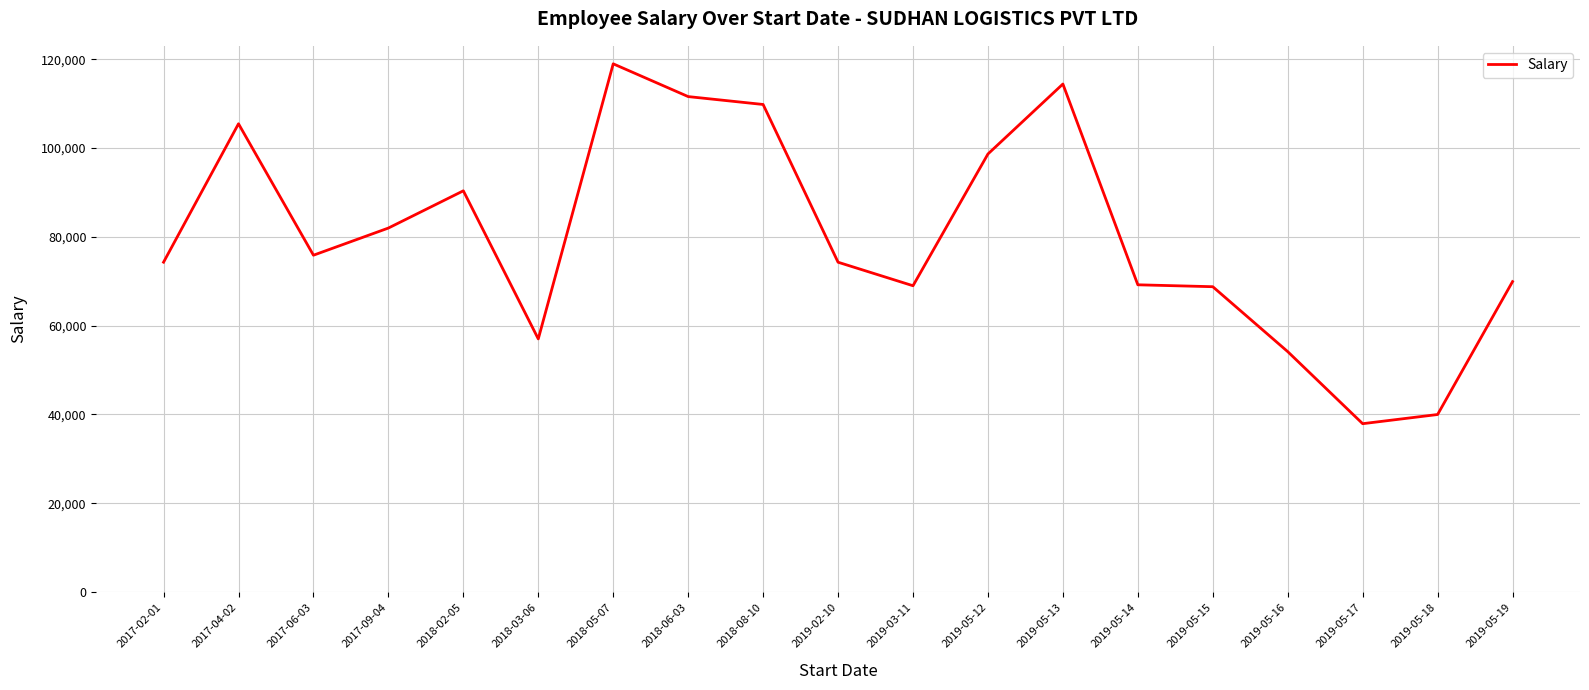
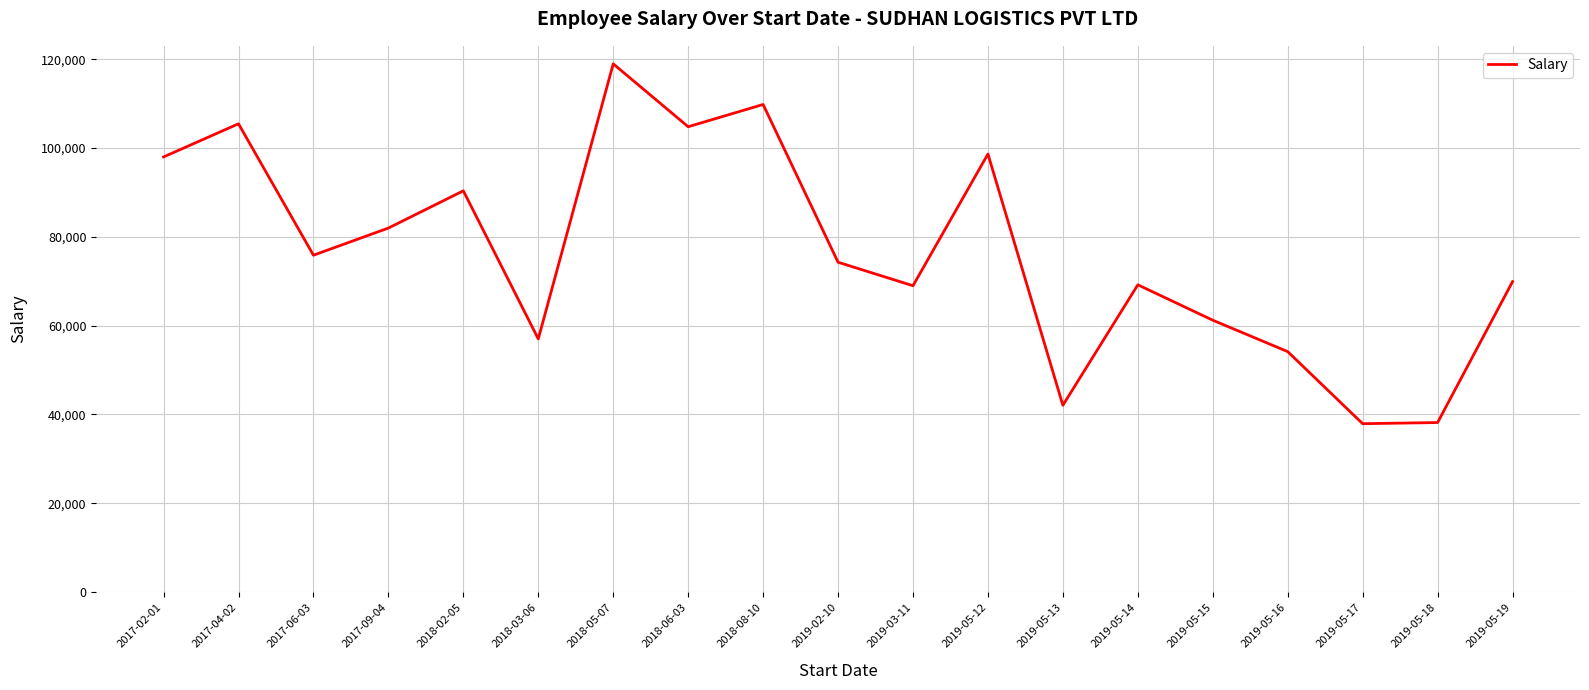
2017-02-01: 74,000 -> 98,000
2018-06-03: 112,000 -> 105,000
2019-05-13: 114,000 -> 42,000
2019-05-15: 69,000 -> 61,000
2019-05-18: 40,000 -> 38,000
